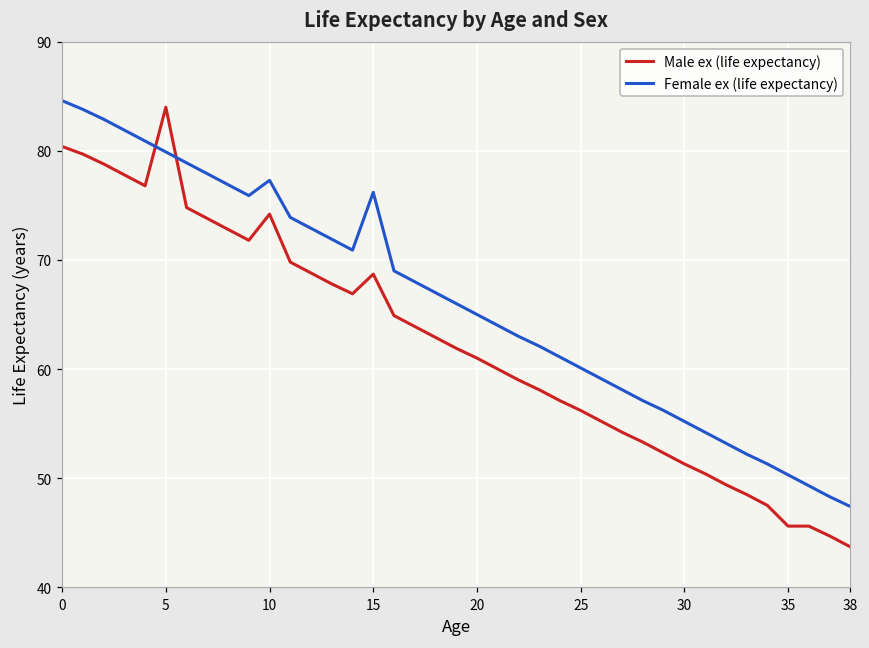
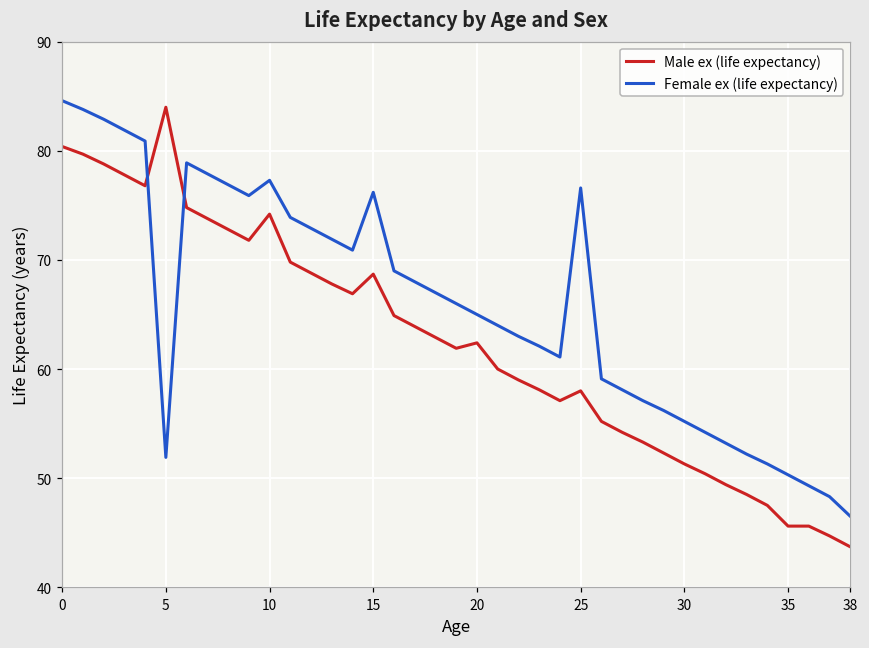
Female ex (life expectancy), 5: 80 -> 52
Male ex (life expectancy), 20: 61 -> 62
Male ex (life expectancy), 25: 56 -> 58
Female ex (life expectancy), 25: 60 -> 77
Female ex (life expectancy), 38: 47.4 -> 46.5
